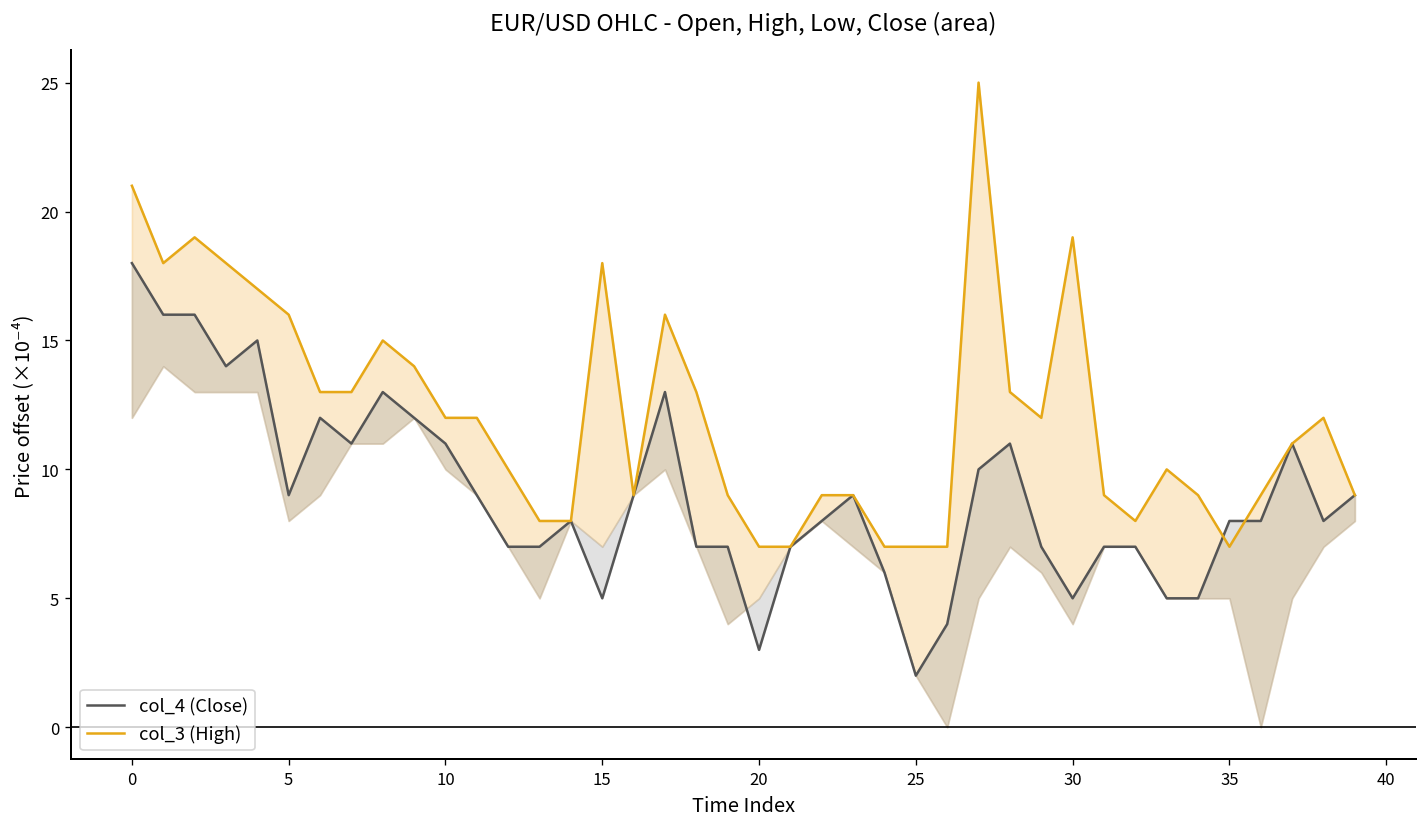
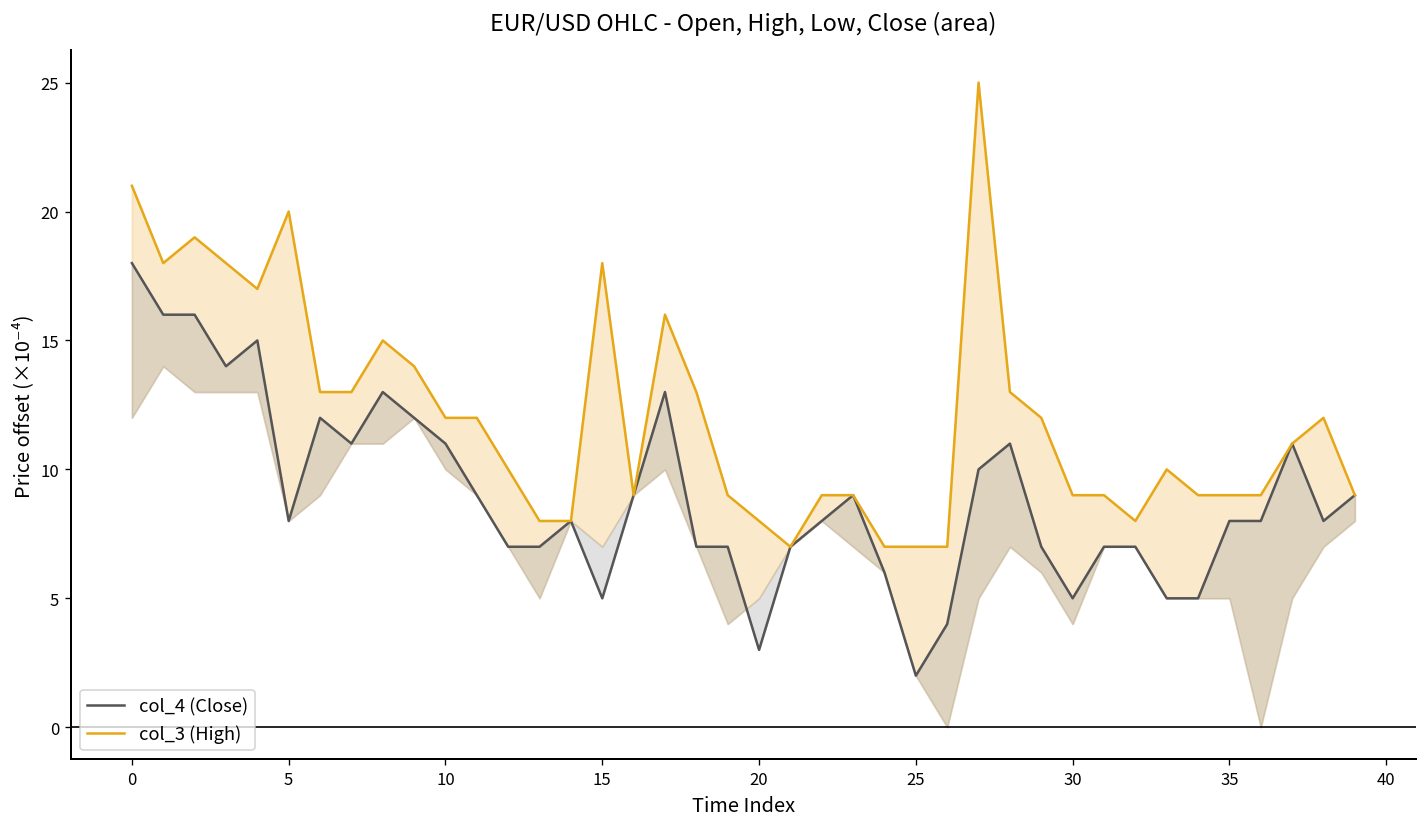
col_4 (Close), 5: 9.0 -> 8.0
col_3 (High), 5: 16.0 -> 20.0
col_3 (High), 20: 7.0 -> 8.0
col_3 (High), 30: 19.0 -> 9.0
col_3 (High), 35: 7.0 -> 9.0
